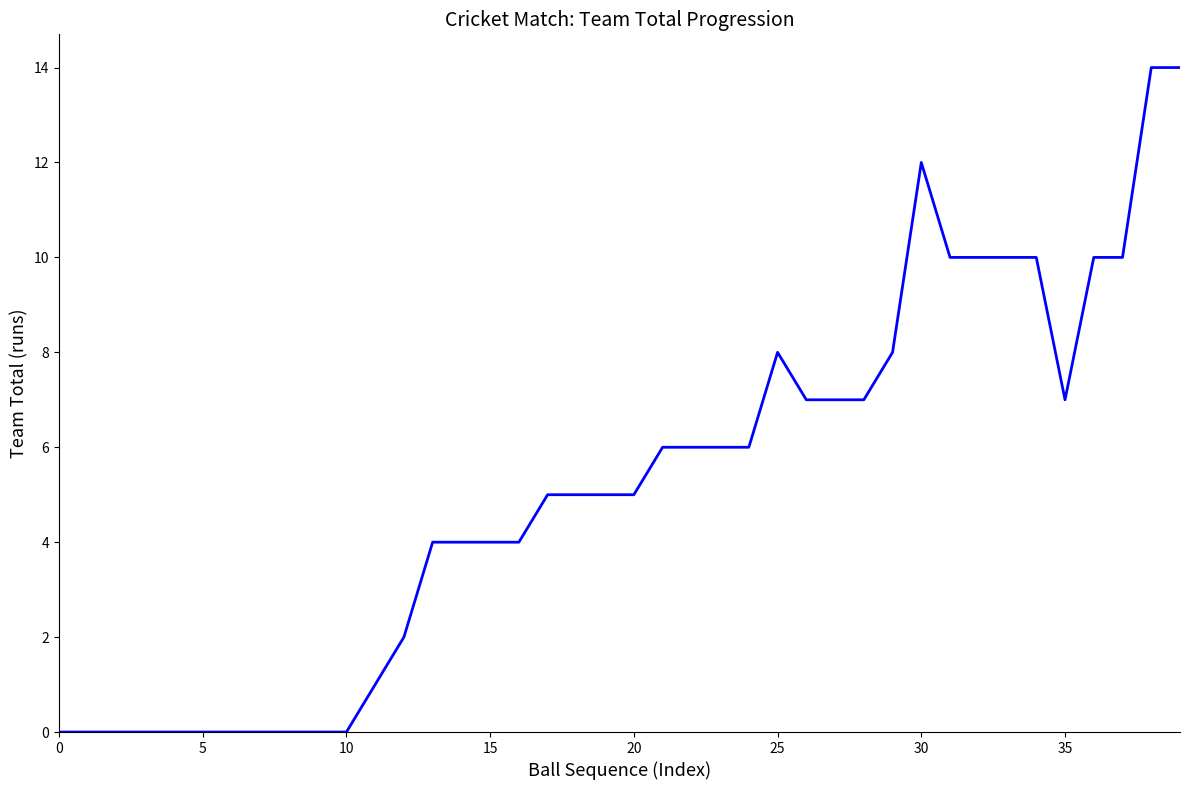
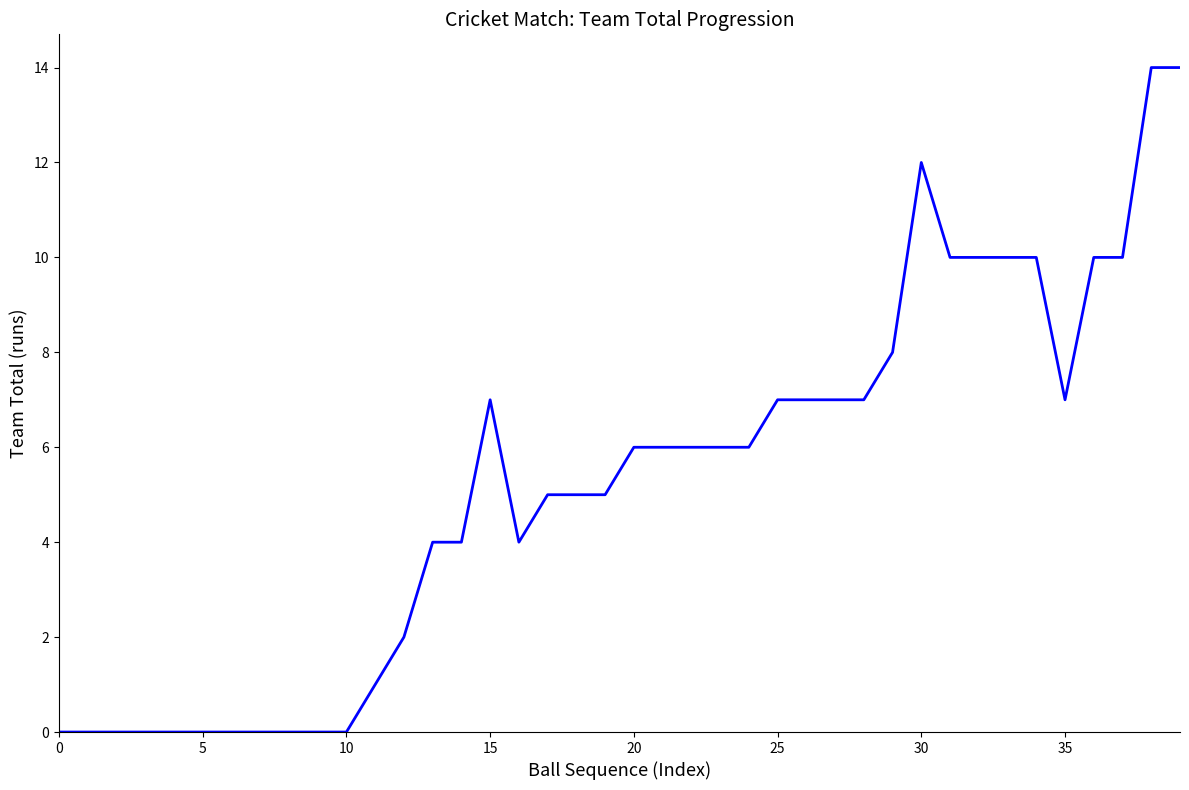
15: 4 -> 7
20: 5 -> 6
25: 8 -> 7
